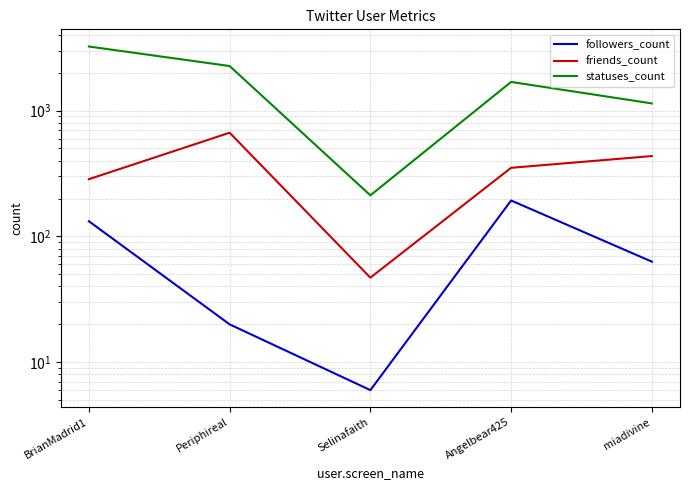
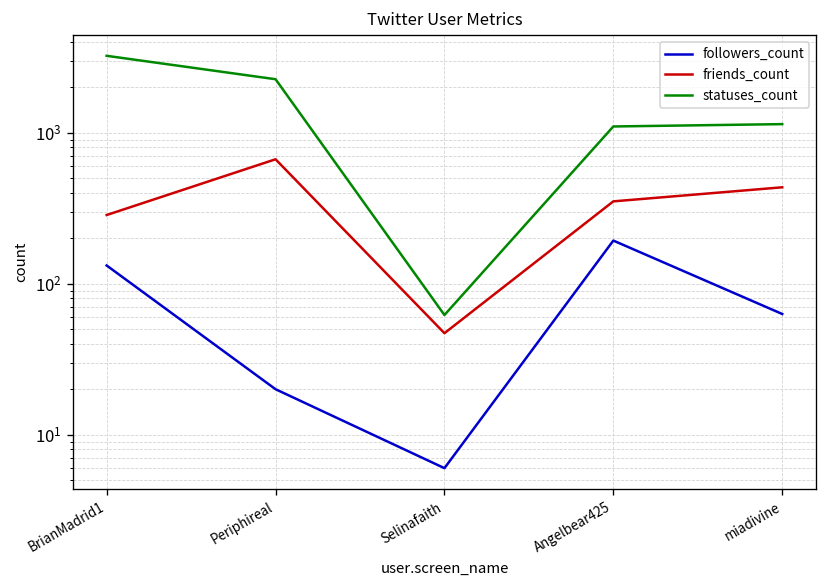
statuses_count, Selinafaith: 210 -> 60
statuses_count, Angelbear425: 1700 -> 1100
